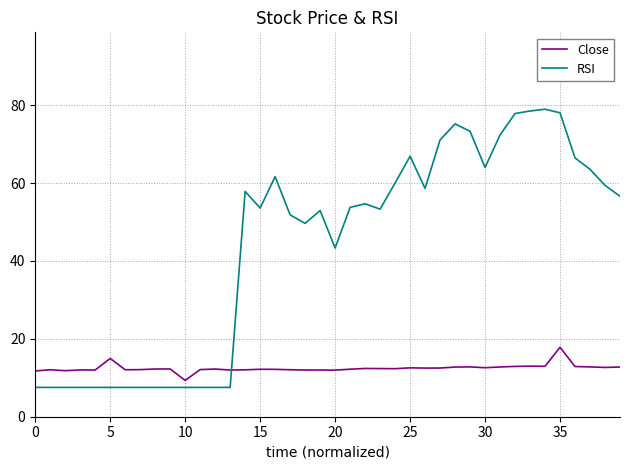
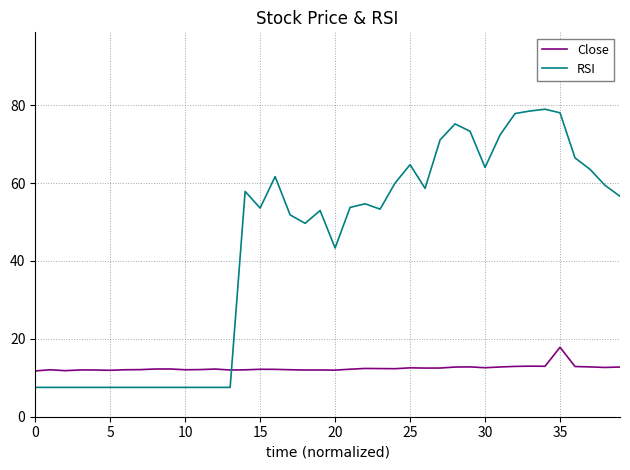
Close, 5: 15 -> 12
Close, 10: 9 -> 12
RSI, 25: 67 -> 65
